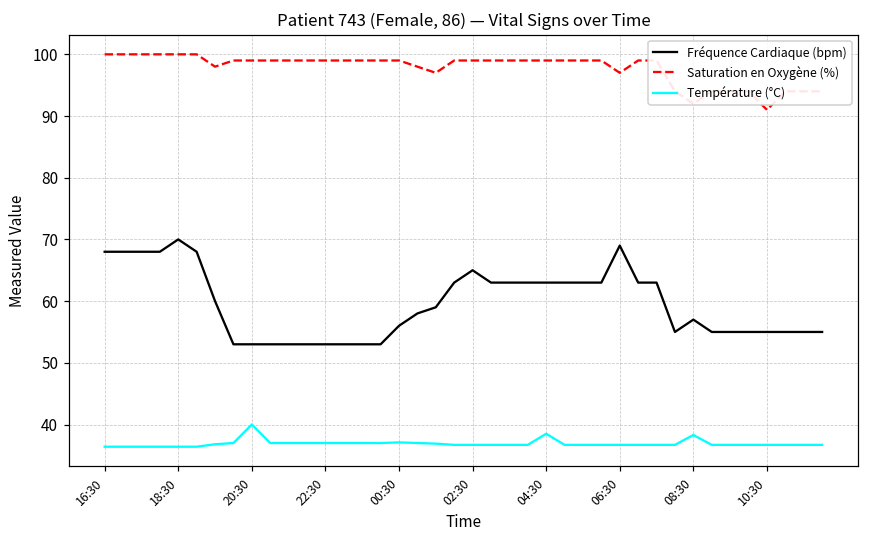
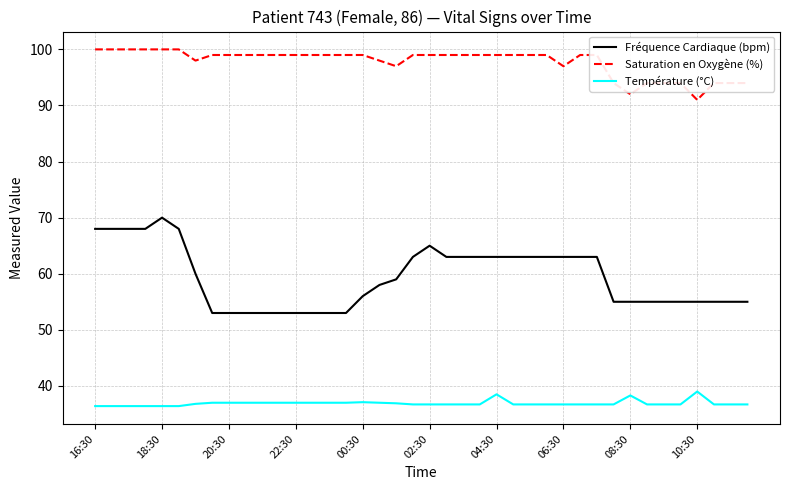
Température (°C), 20:30: 40 -> 37
Fréquence Cardiaque (bpm), 06:30: 69 -> 63
Fréquence Cardiaque (bpm), 08:30: 57 -> 55
Température (°C), 10:30: 37 -> 39
